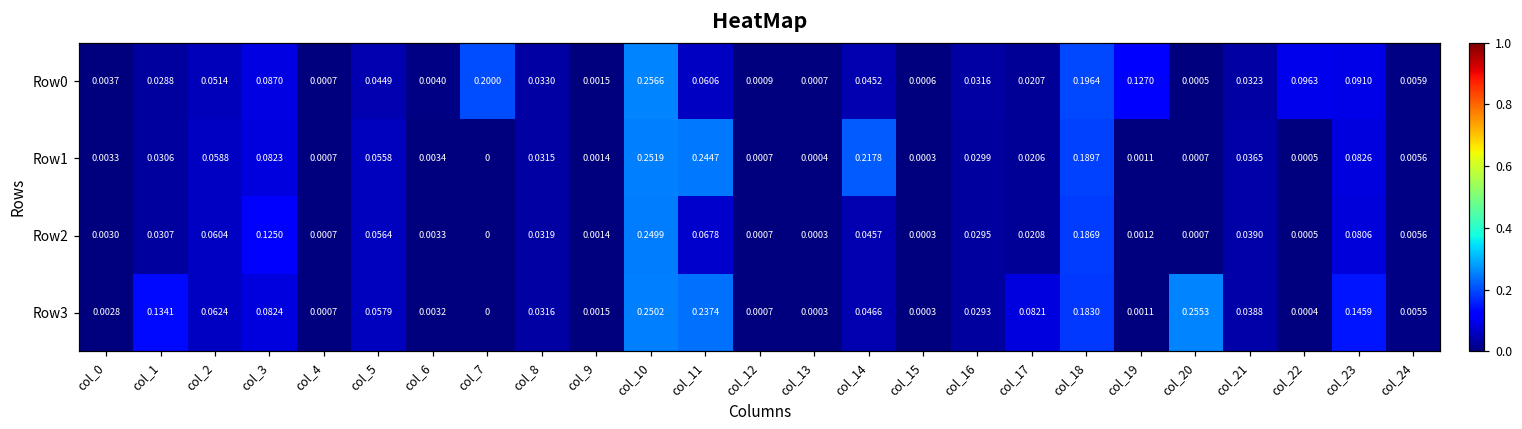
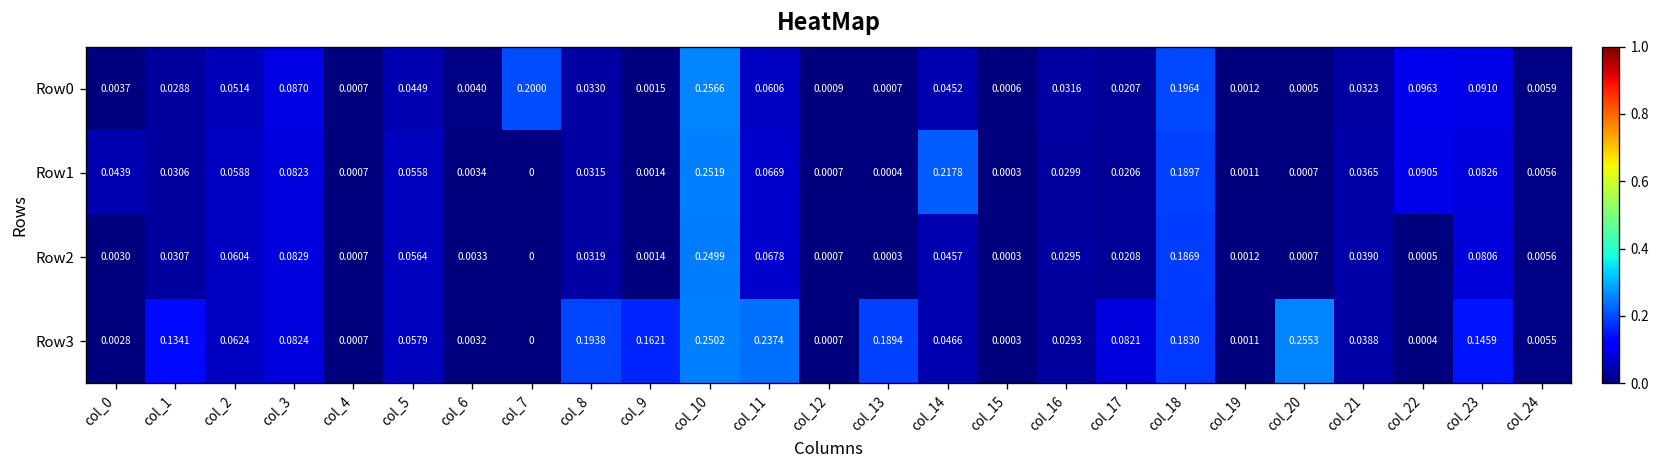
Row0, col_19: 0.1270 -> 0.0012
Row1, col_0: 0.0033 -> 0.0439
Row1, col_11: 0.2447 -> 0.0669
Row1, col_22: 0.0005 -> 0.0905
Row2, col_3: 0.1250 -> 0.0829
Row3, col_8: 0.0316 -> 0.1938
Row3, col_9: 0.0015 -> 0.1621
Row3, col_13: 0.0003 -> 0.1894
